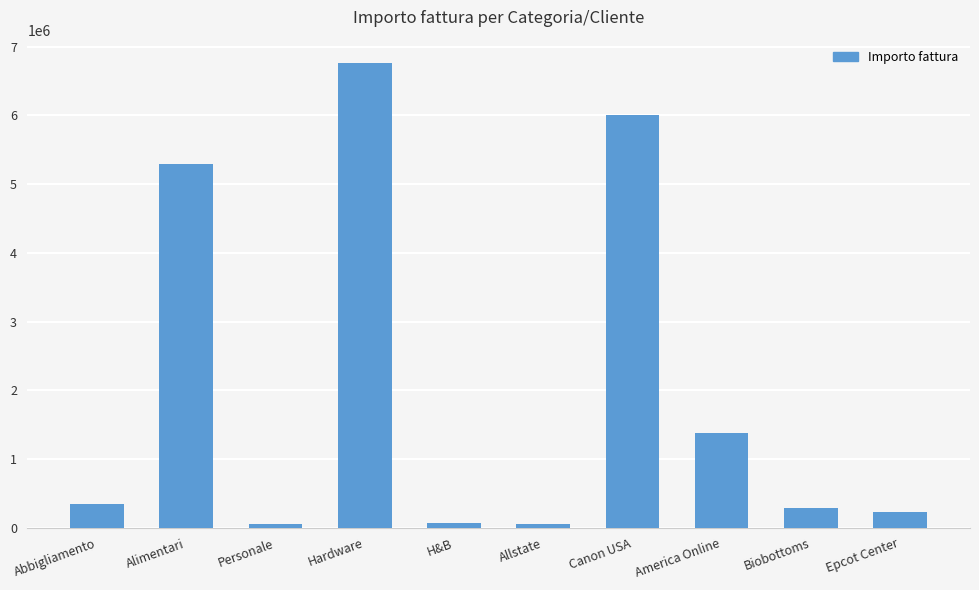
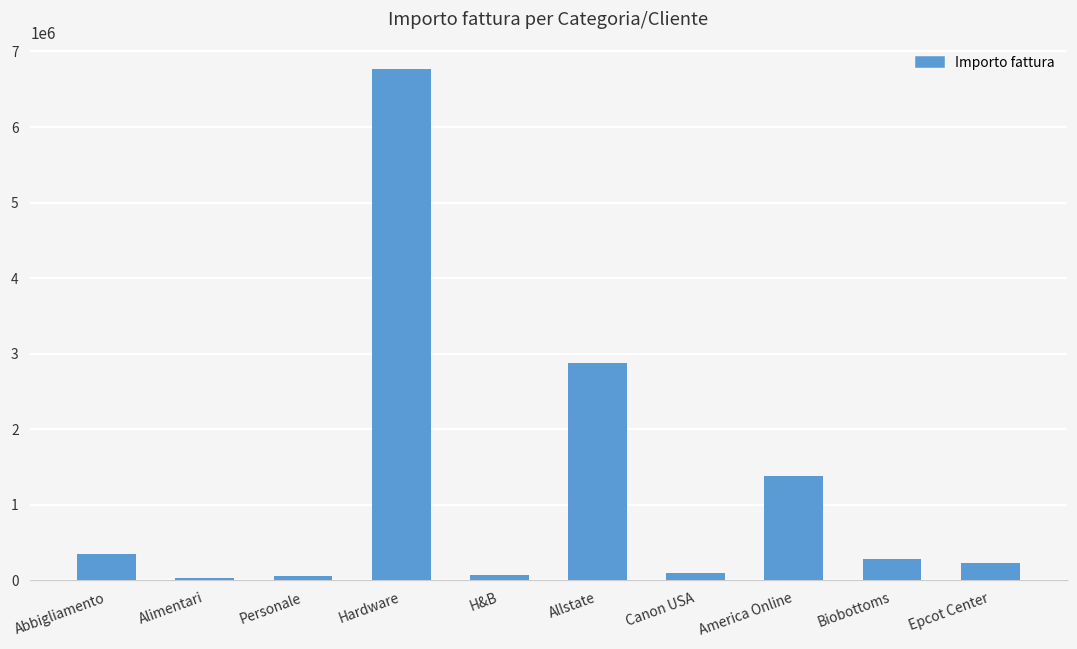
Alimentari: 5300000 -> 0
Allstate: 100000 -> 2900000
Canon USA: 6000000 -> 100000
